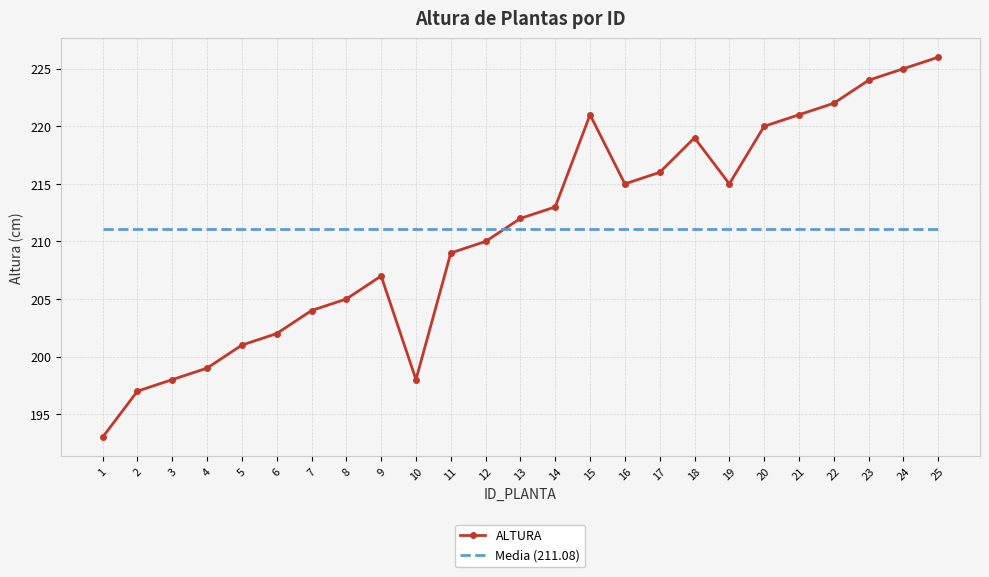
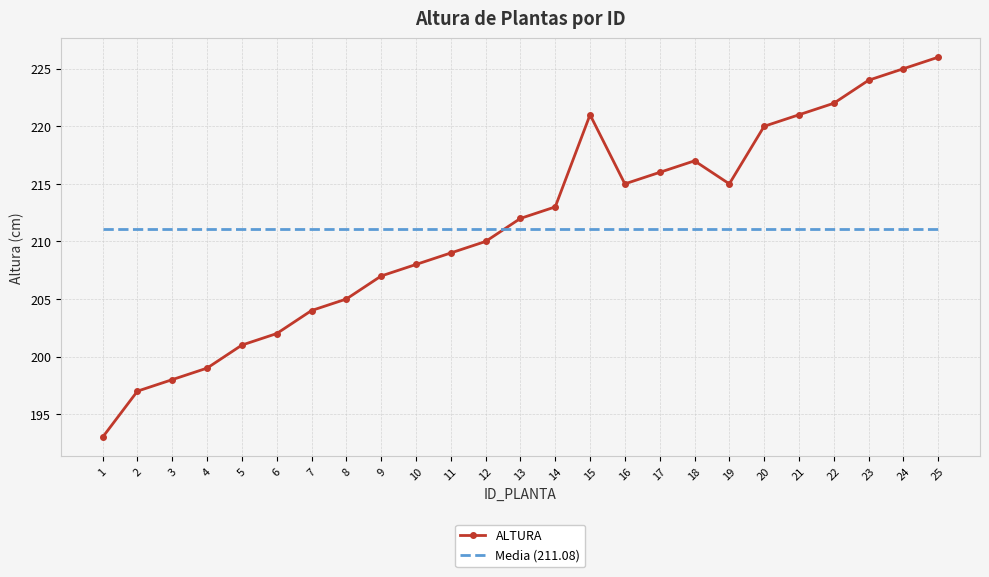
ALTURA, 10: 198 -> 208
ALTURA, 18: 219 -> 217
